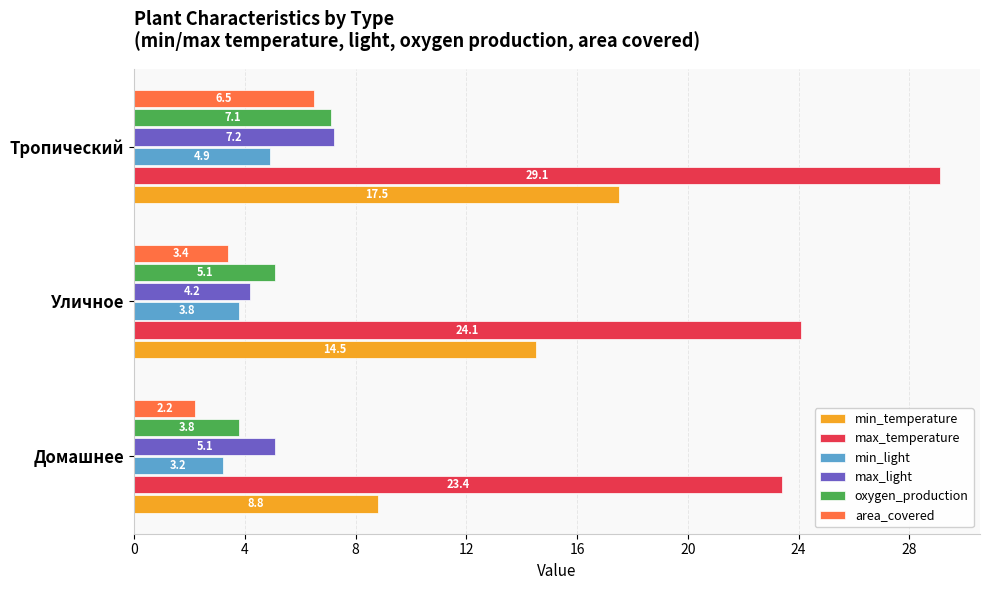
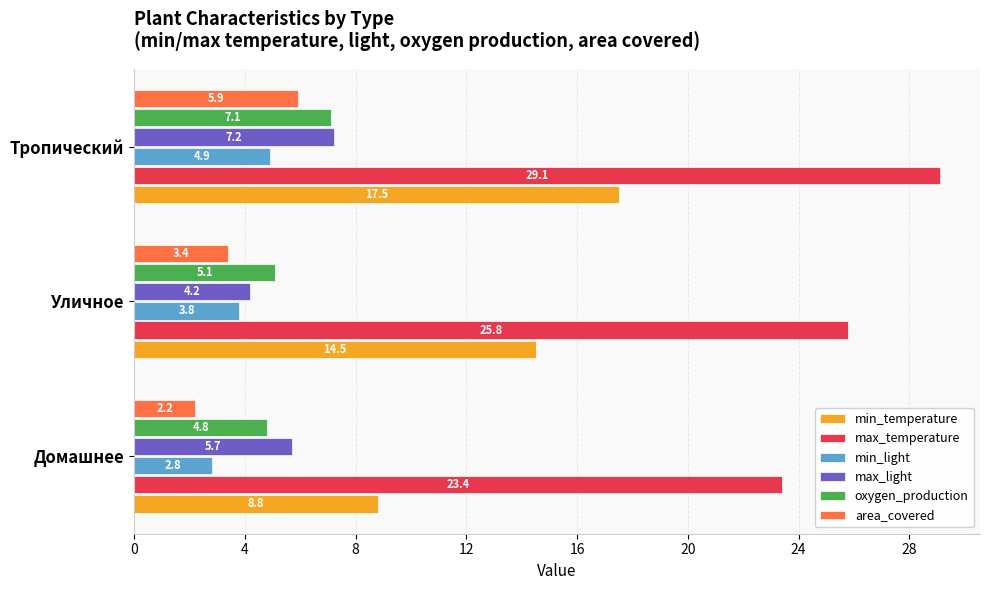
area_covered, Тропический: 6.5 -> 5.9
max_temperature, Уличное: 24.1 -> 25.8
oxygen_production, Домашнее: 3.8 -> 4.8
max_light, Домашнее: 5.1 -> 5.7
min_light, Домашнее: 3.2 -> 2.8
